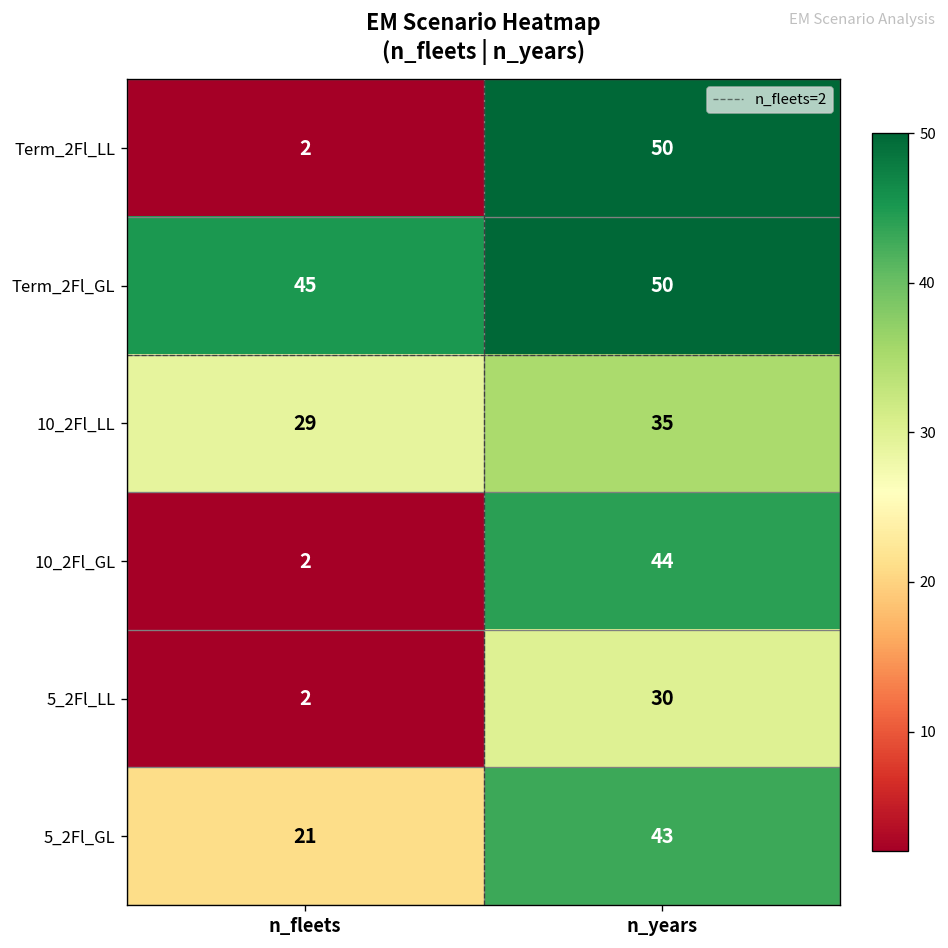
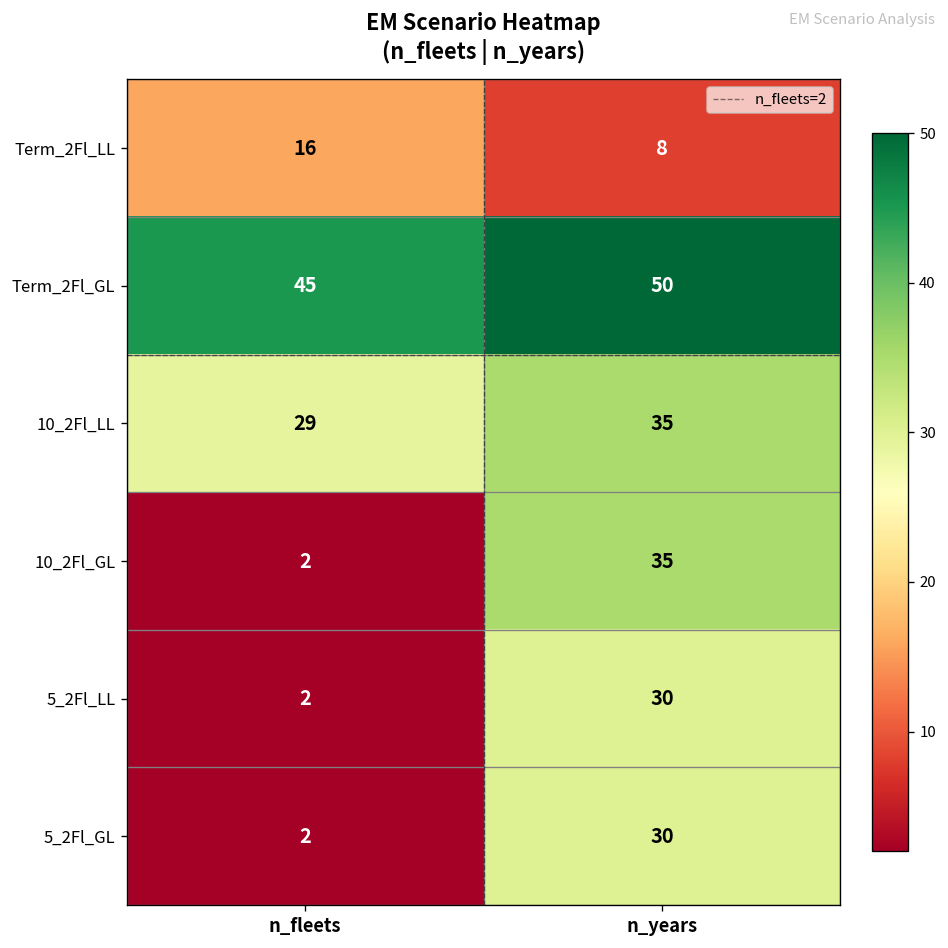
Term_2Fl_LL, n_fleets: 2 -> 16
Term_2Fl_LL, n_years: 50 -> 8
10_2Fl_GL, n_years: 44 -> 35
5_2Fl_GL, n_fleets: 21 -> 2
5_2Fl_GL, n_years: 43 -> 30
